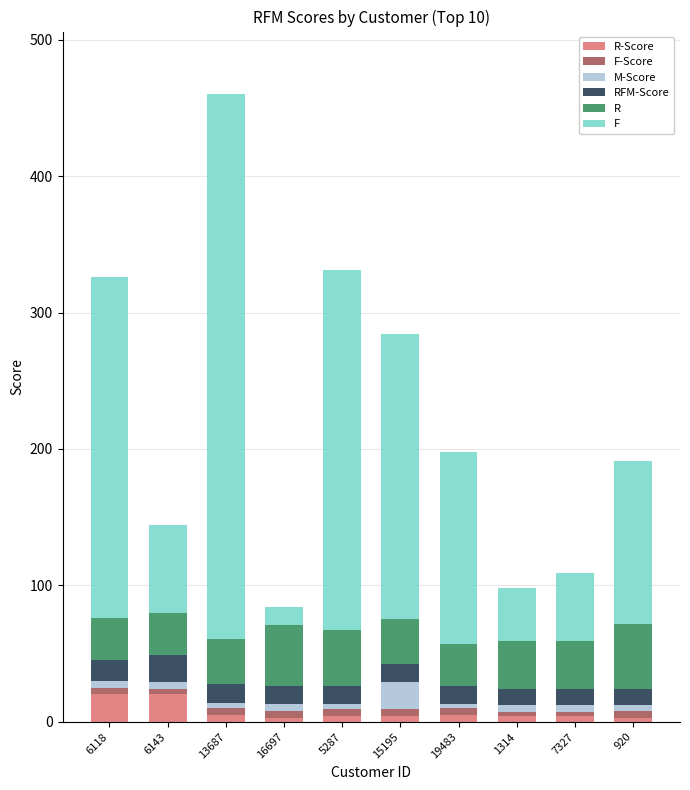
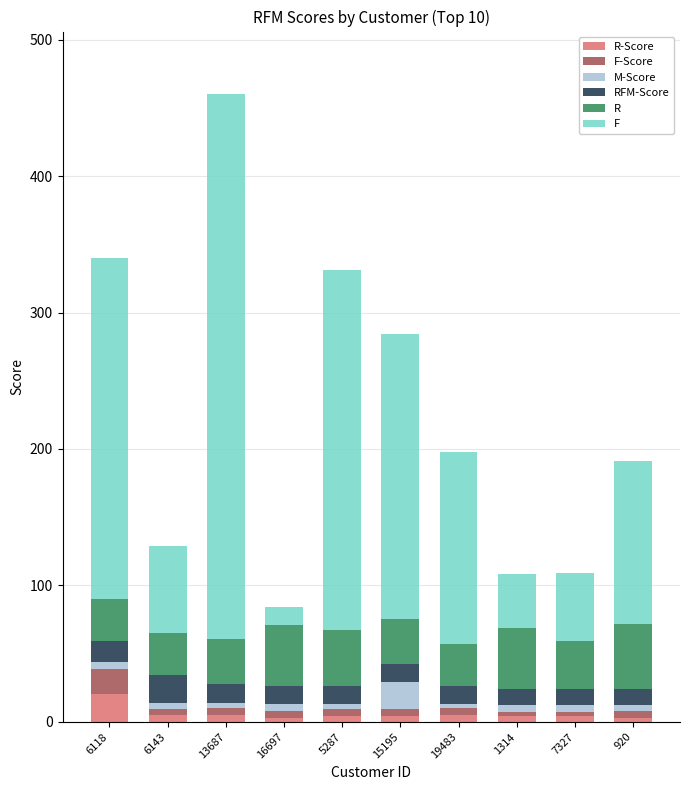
F-Score, 6118: 5 -> 19
R-Score, 6143: 20 -> 5
R, 1314: 35 -> 45
